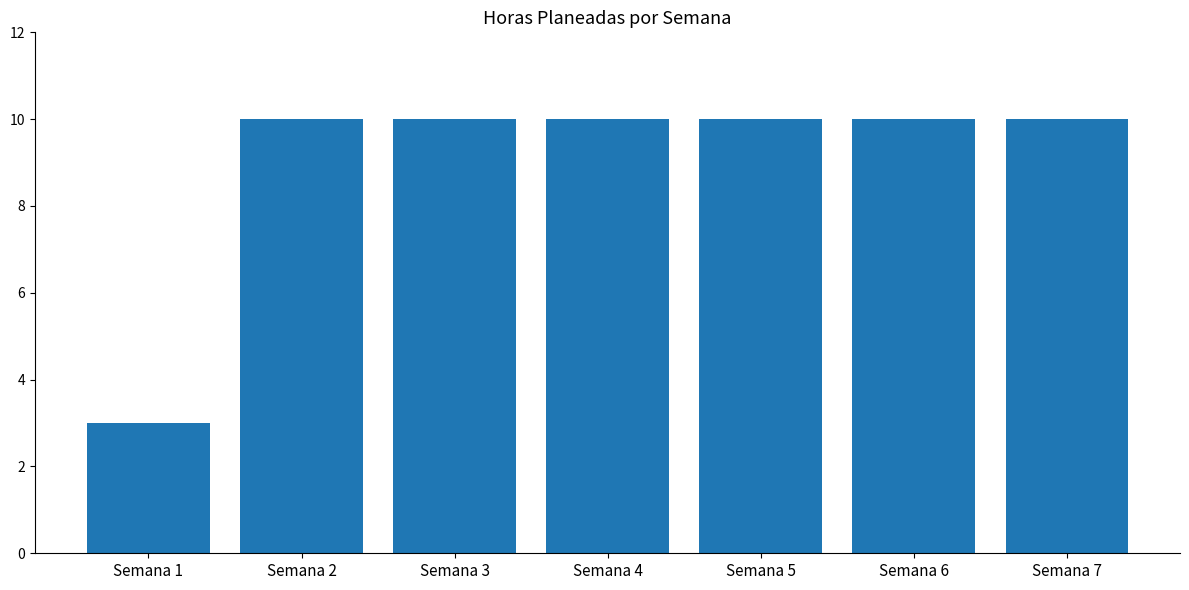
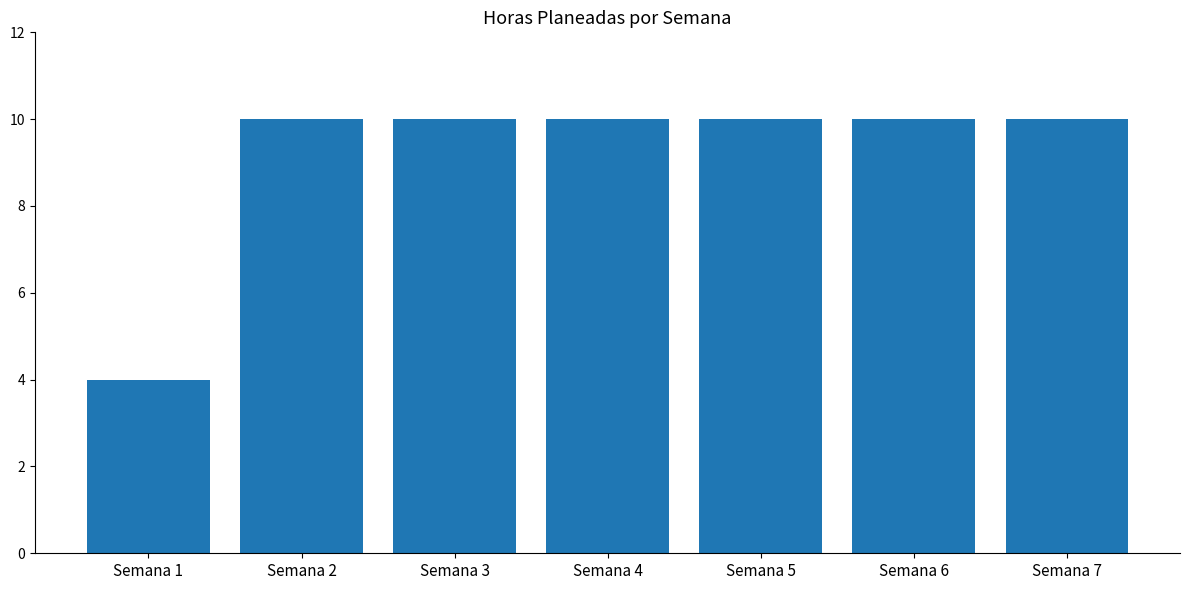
Semana 1: 3 -> 4
